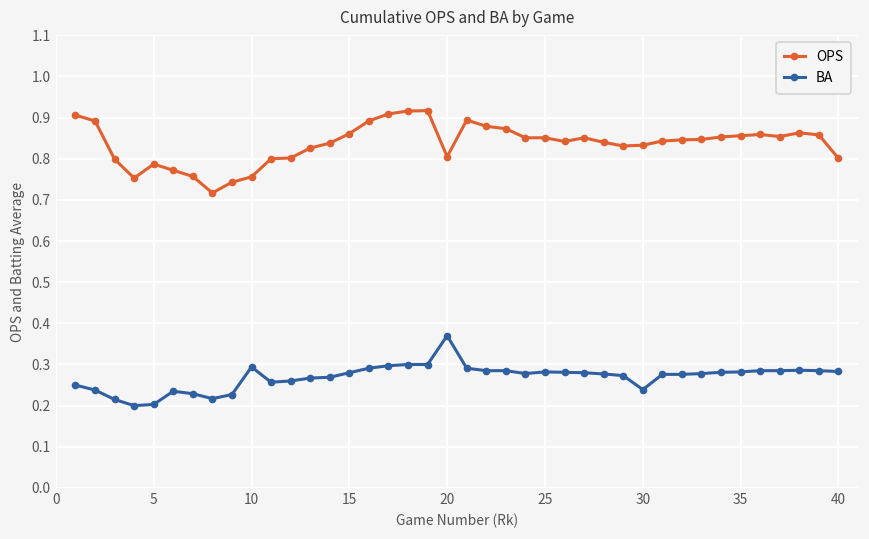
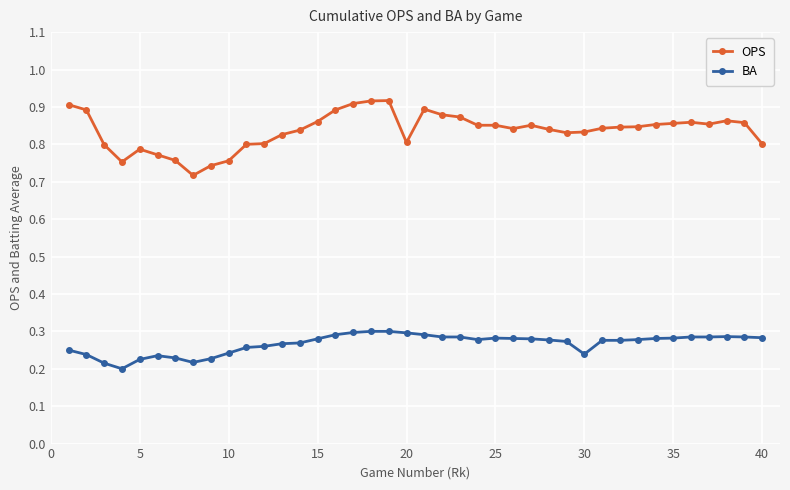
BA, 5: 0.20 -> 0.23
BA, 10: 0.29 -> 0.24
BA, 20: 0.37 -> 0.30
